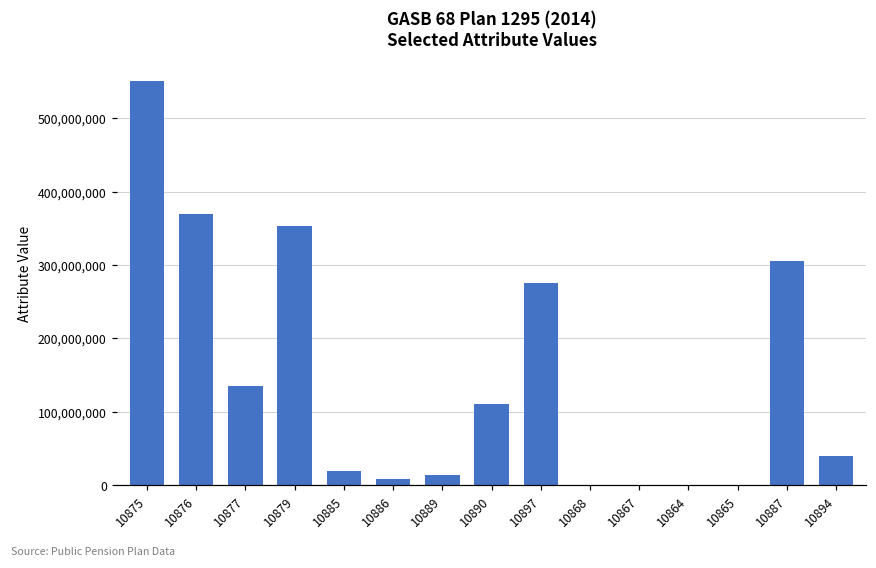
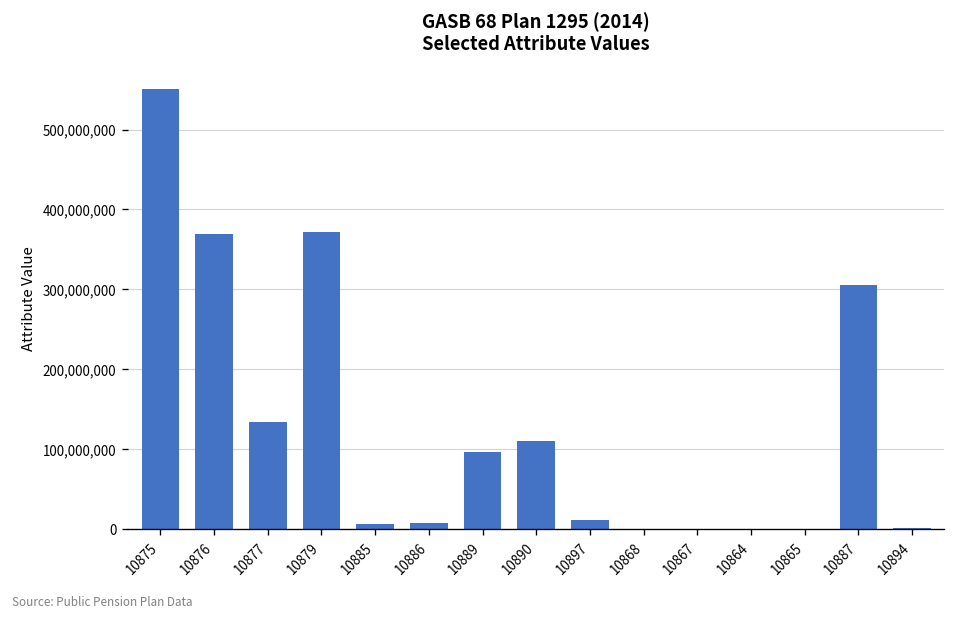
10879: 350,000,000 -> 370,000,000
10885: 20,000,000 -> 10,000,000
10889: 10,000,000 -> 100,000,000
10897: 280,000,000 -> 10,000,000
10894: 40,000,000 -> 0
